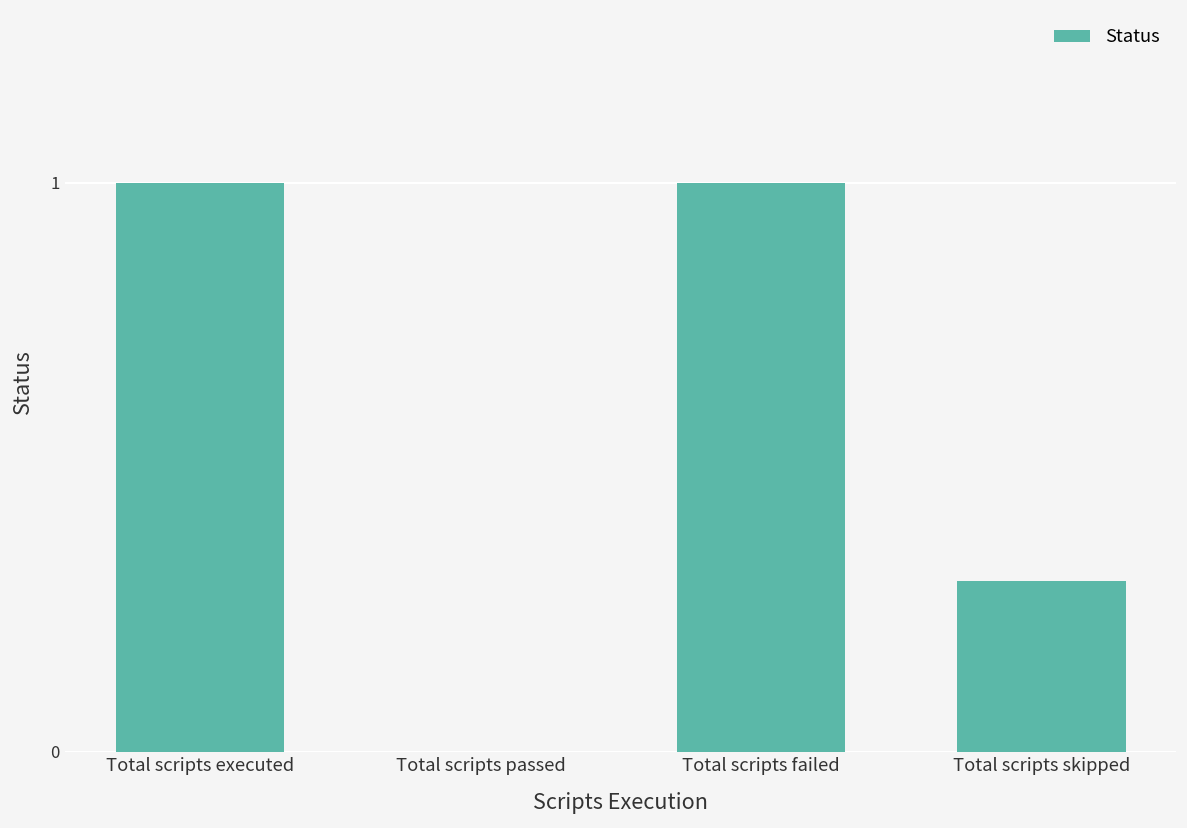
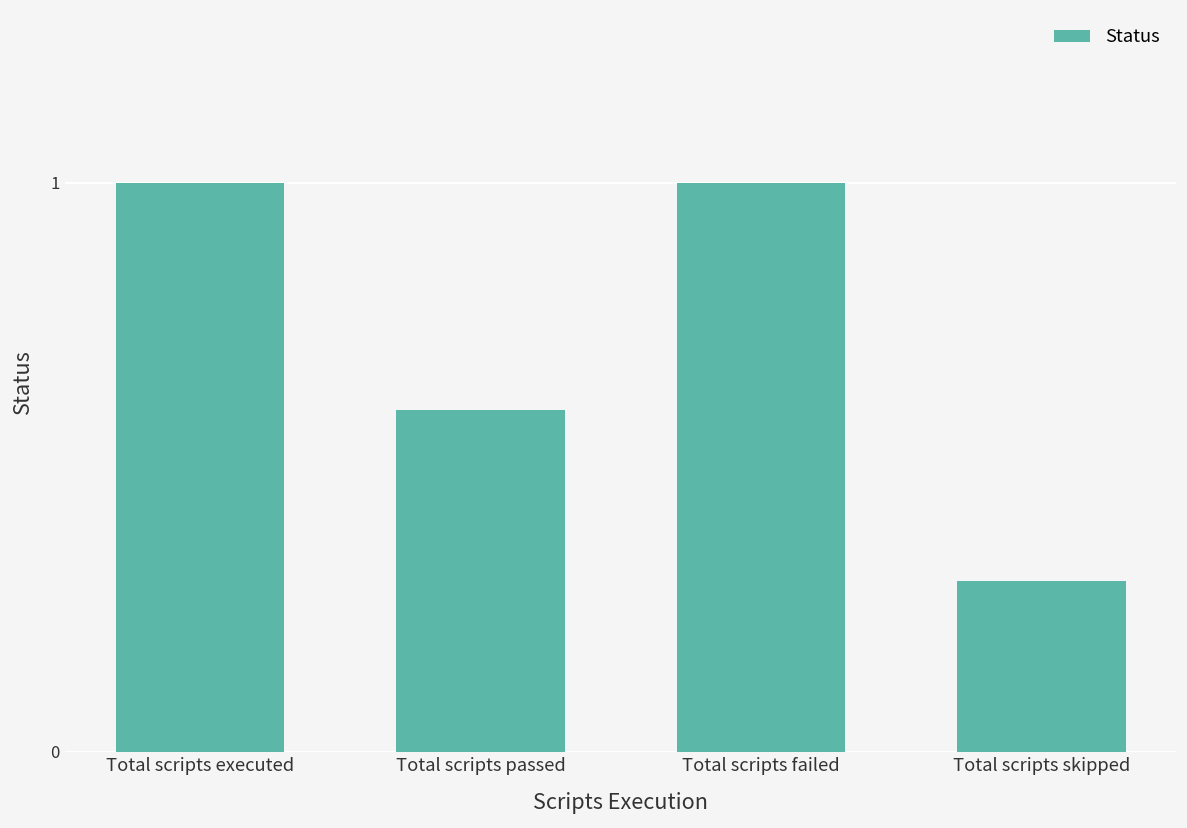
Total scripts passed: 0.0 -> 0.6
